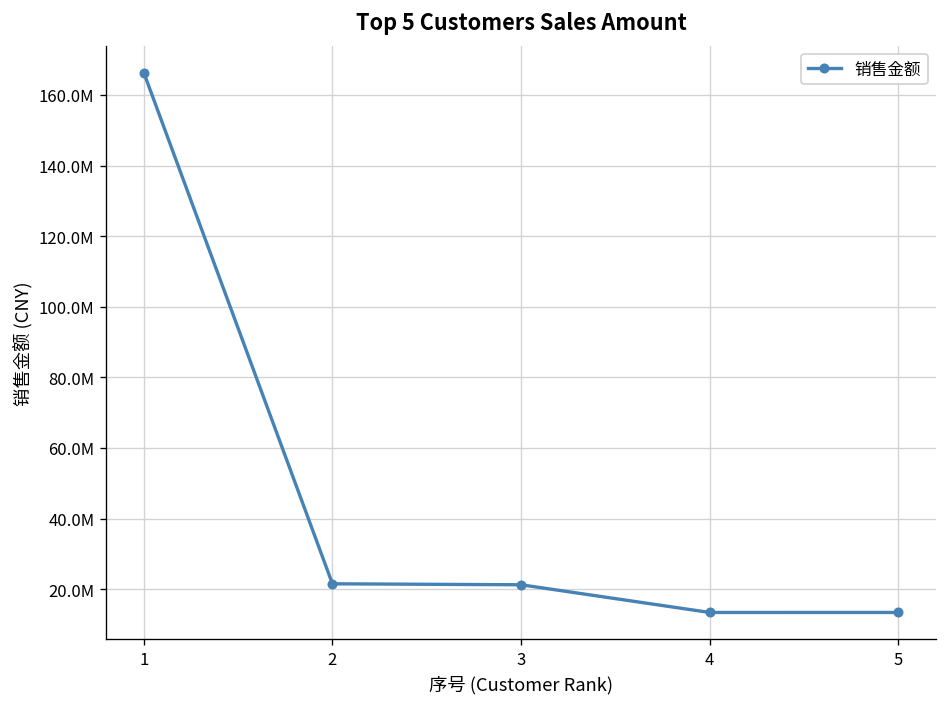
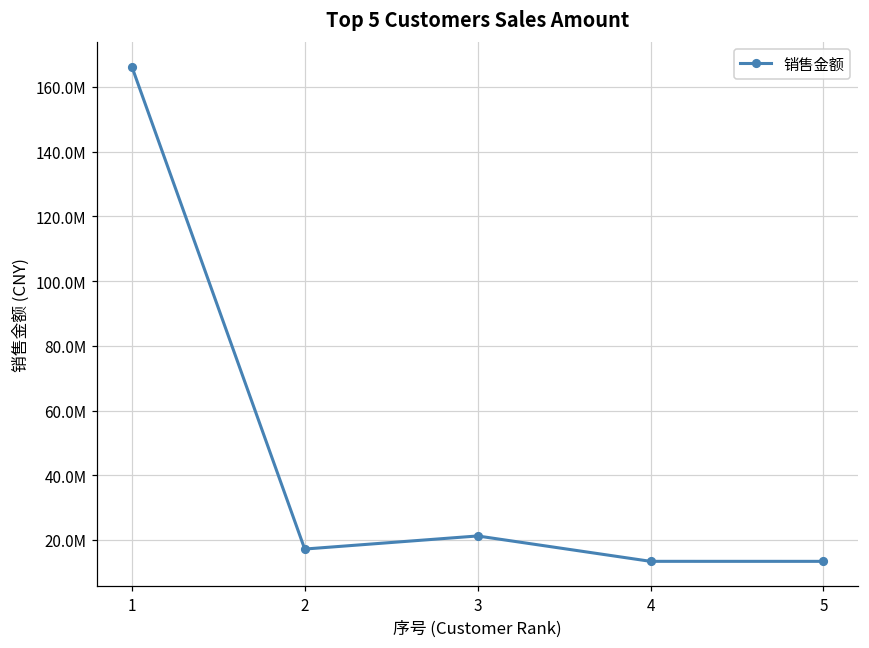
2: 22000000 -> 17000000
